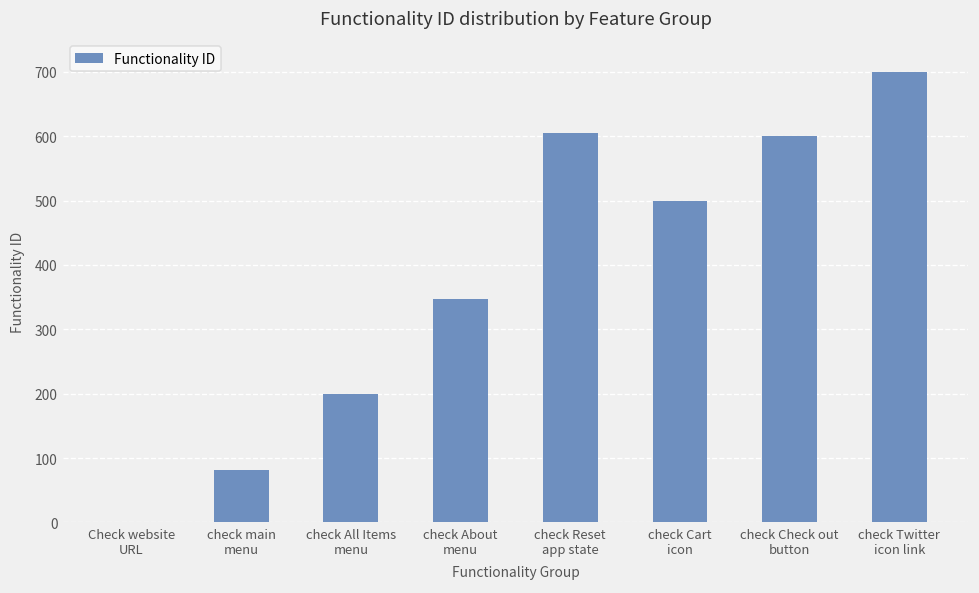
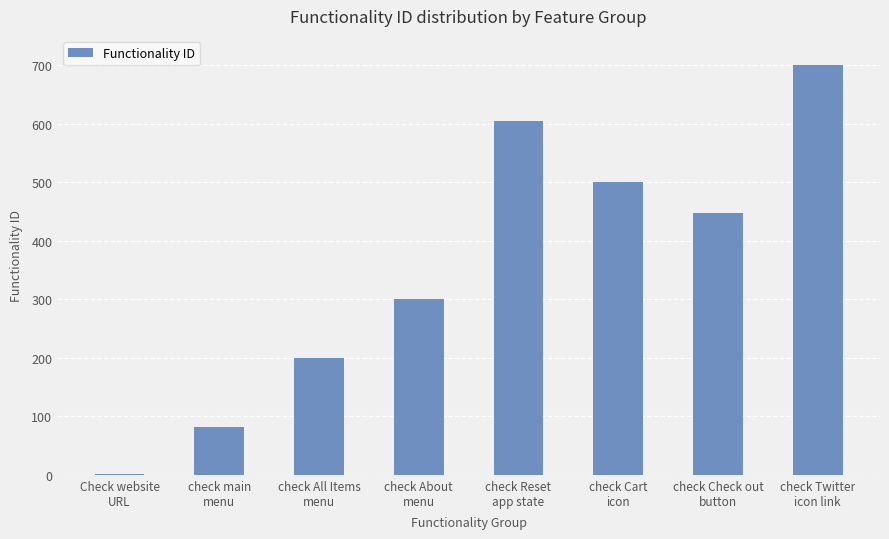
check About menu: 350 -> 300
check Check out button: 600 -> 450
